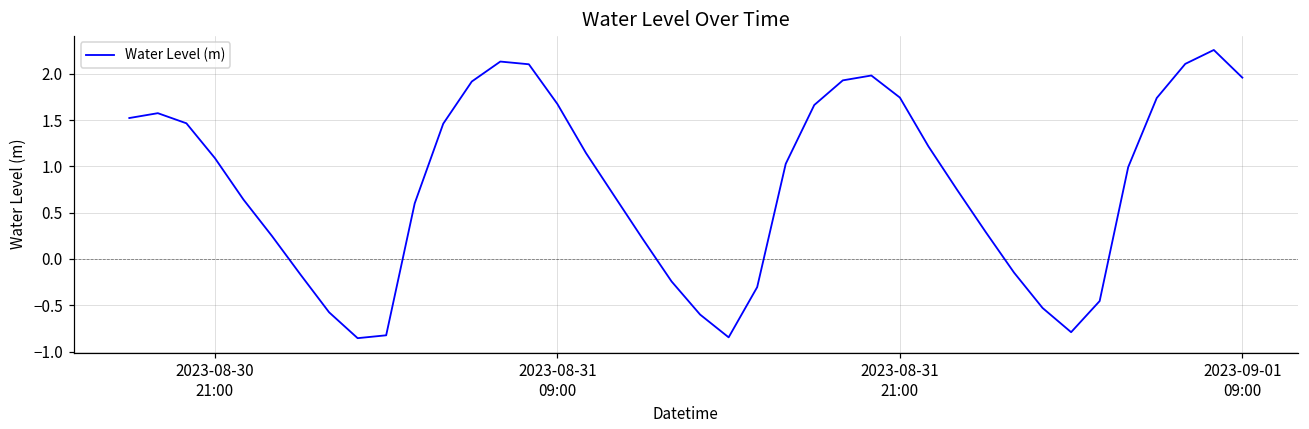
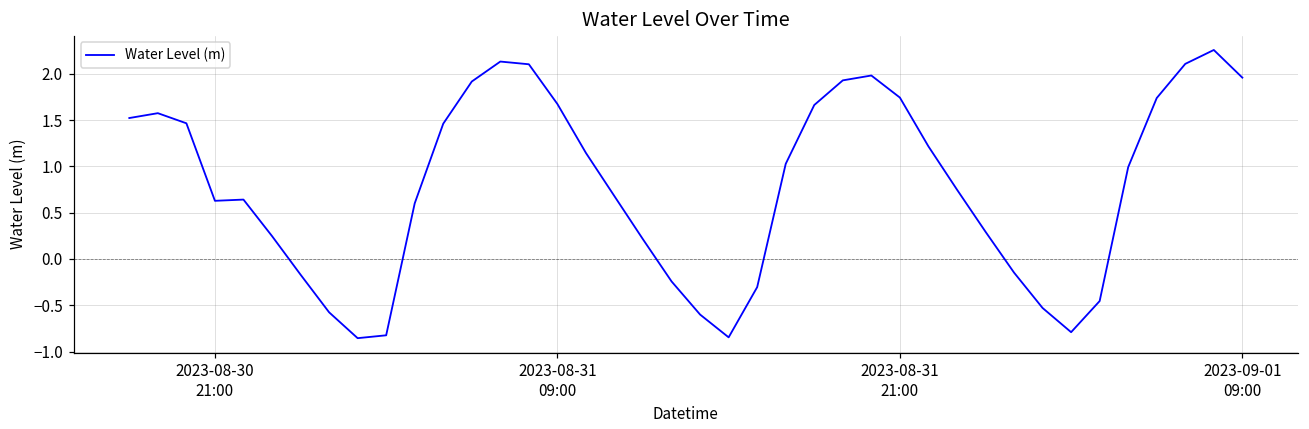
2023-08-30 21:00: 1.1 -> 0.6
